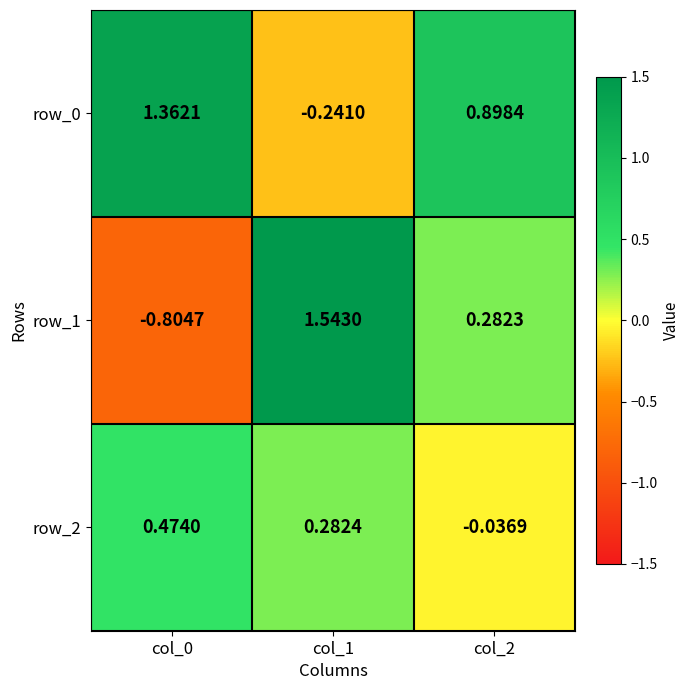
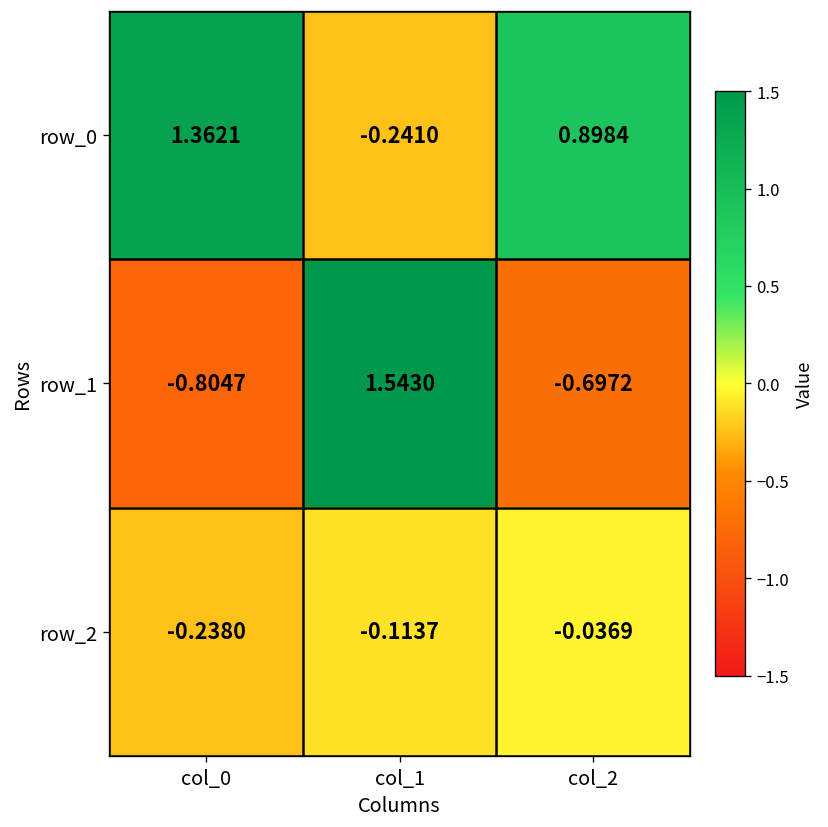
row_1, col_2: 0.2823 -> -0.6972
row_2, col_0: 0.4740 -> -0.2380
row_2, col_1: 0.2824 -> -0.1137
